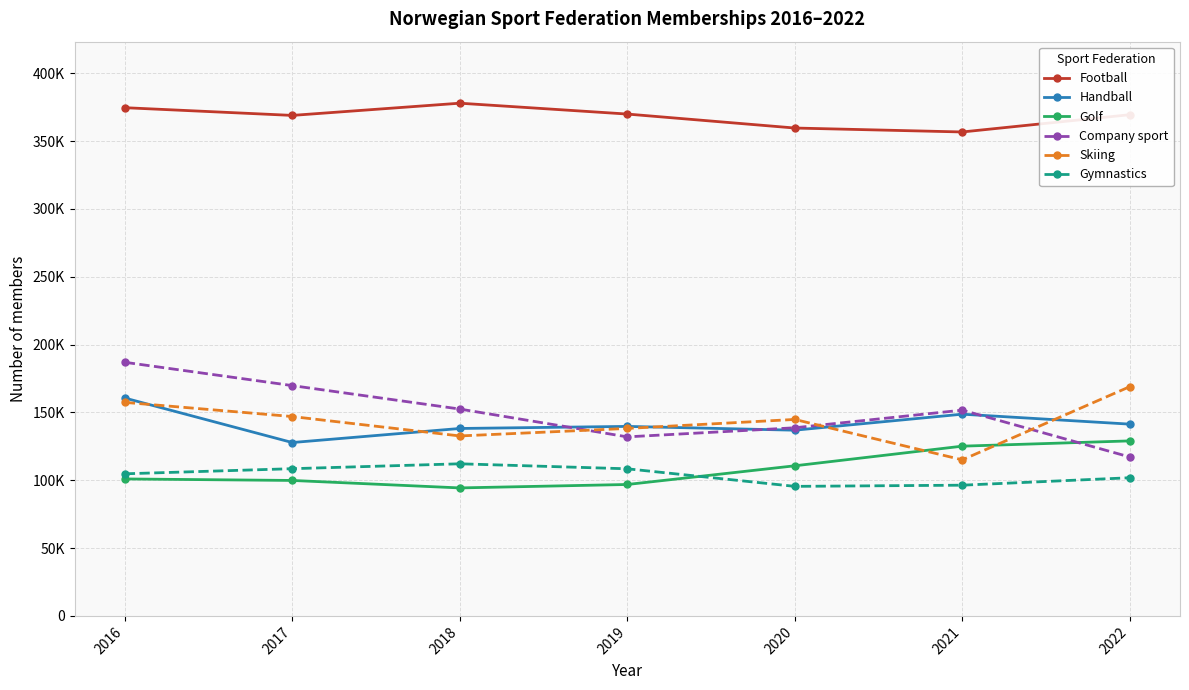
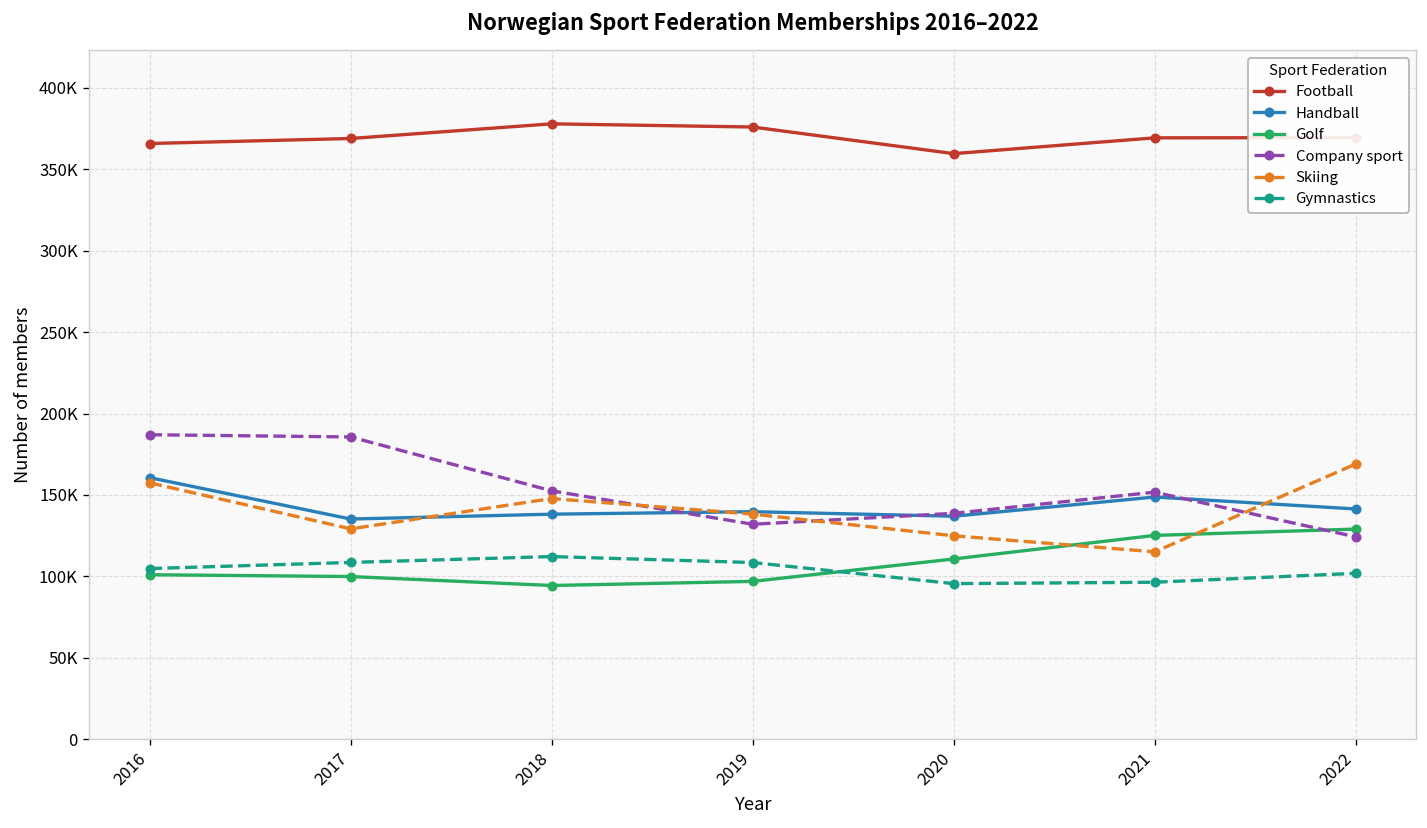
Football, 2016: 375000 -> 366000
Handball, 2017: 128000 -> 135000
Company sport, 2017: 170000 -> 186000
Skiing, 2017: 147000 -> 129000
Skiing, 2018: 133000 -> 148000
Football, 2019: 370000 -> 376000
Skiing, 2020: 145000 -> 125000
Football, 2021: 357000 -> 369000
Company sport, 2022: 117000 -> 124000
